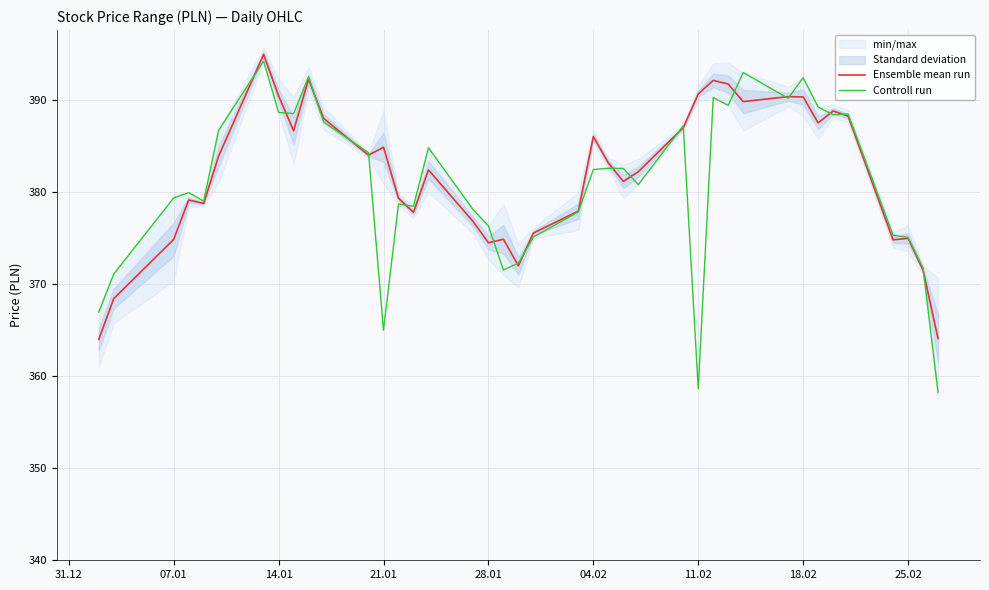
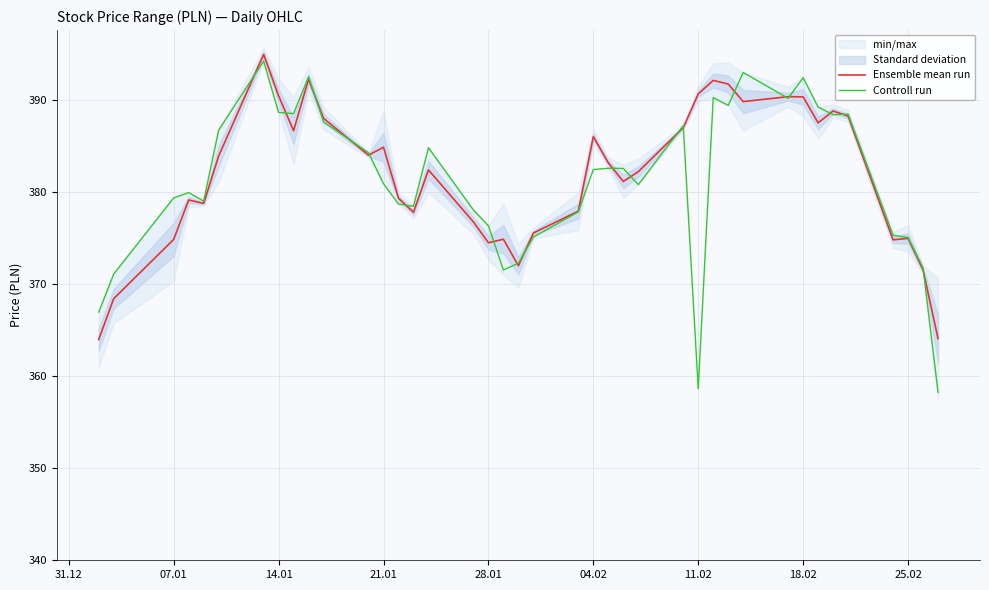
Controll run, 21.01: 365 -> 381
